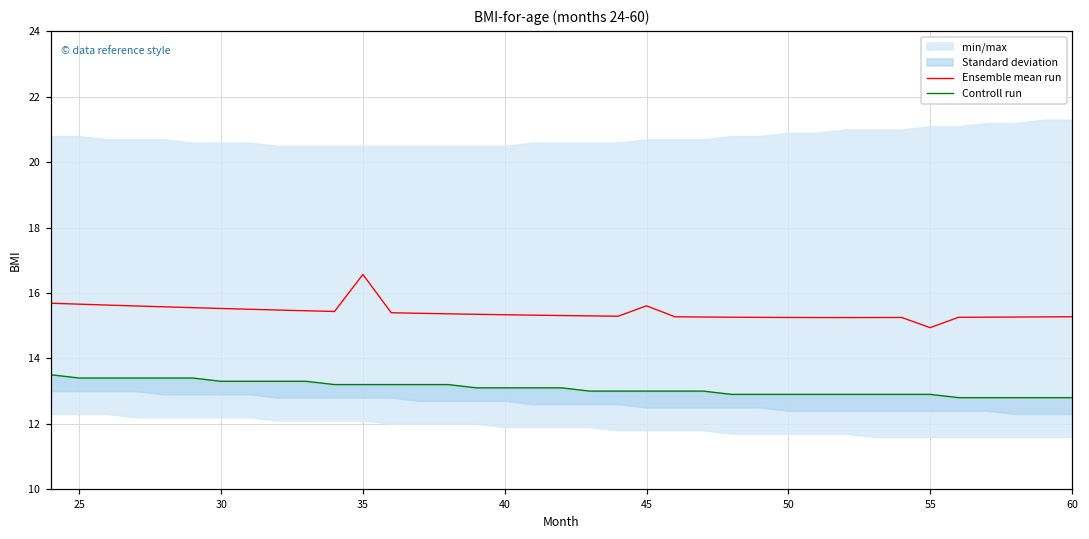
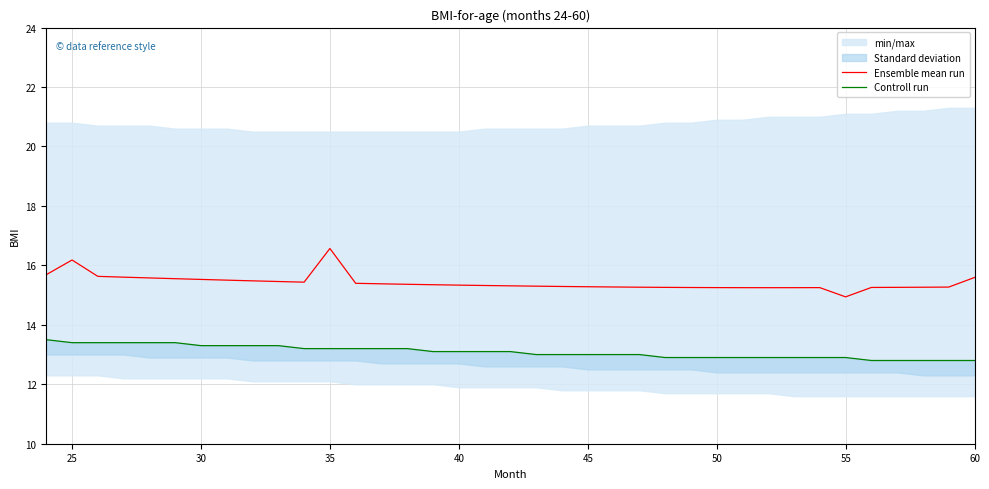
Ensemble mean run, 25: 15.7 -> 16.2
Ensemble mean run, 45: 15.6 -> 15.3
Ensemble mean run, 60: 15.3 -> 15.6
